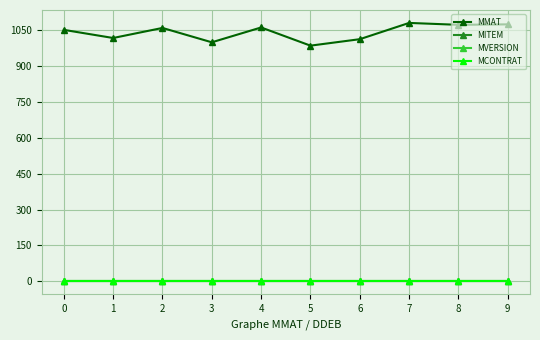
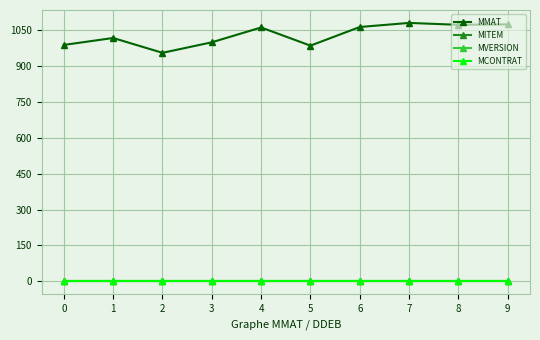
MMAT, 0: 1050 -> 990
MMAT, 2: 1060 -> 960
MMAT, 6: 1010 -> 1060
